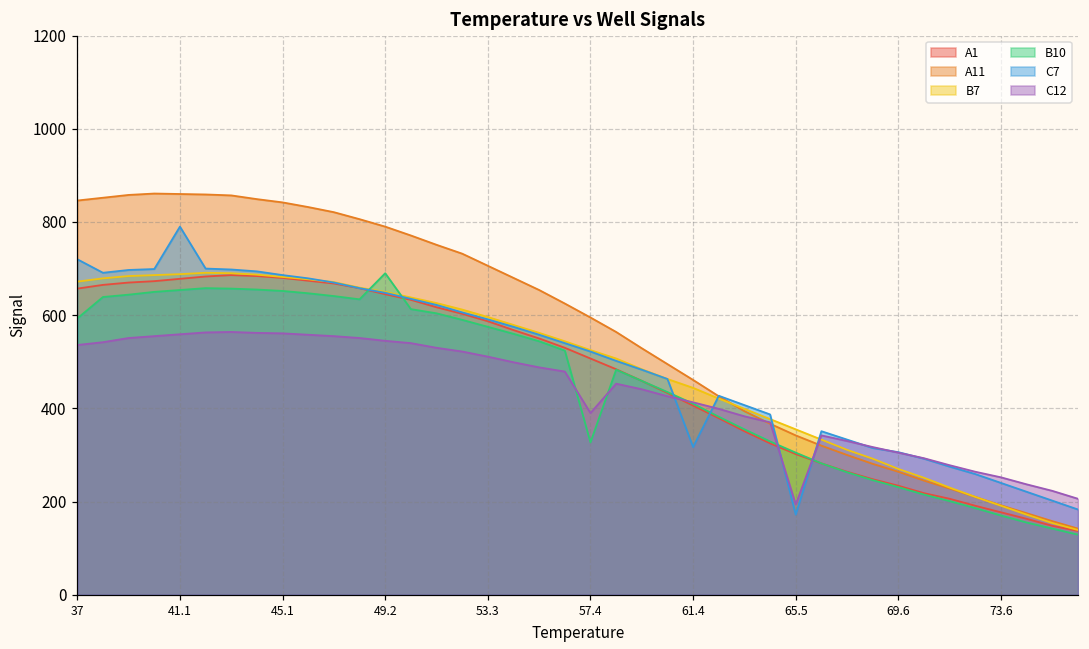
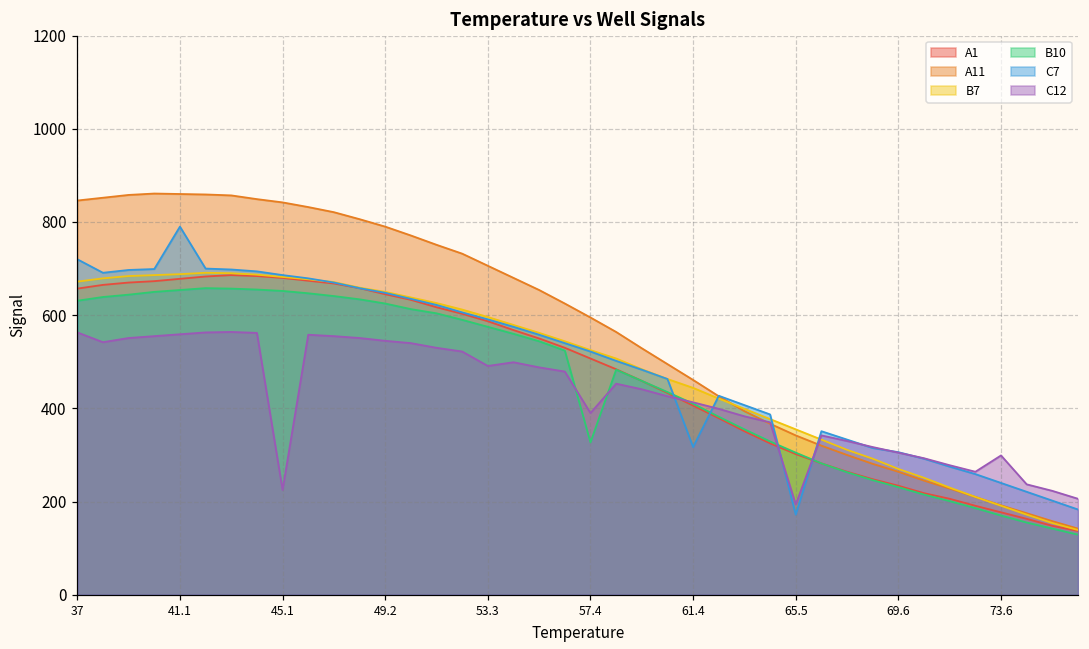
B10, 37: 590 -> 630
C12, 37: 540 -> 560
C12, 45.1: 560 -> 230
B10, 49.2: 690 -> 630
C12, 53.3: 510 -> 490
C12, 73.6: 250 -> 300
